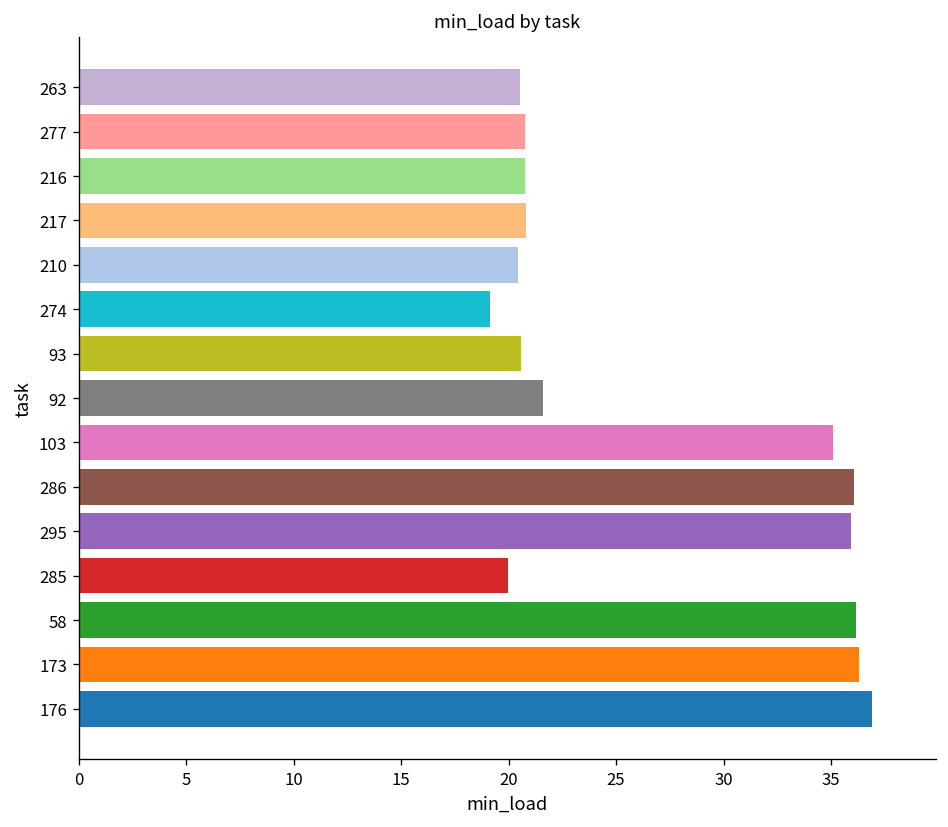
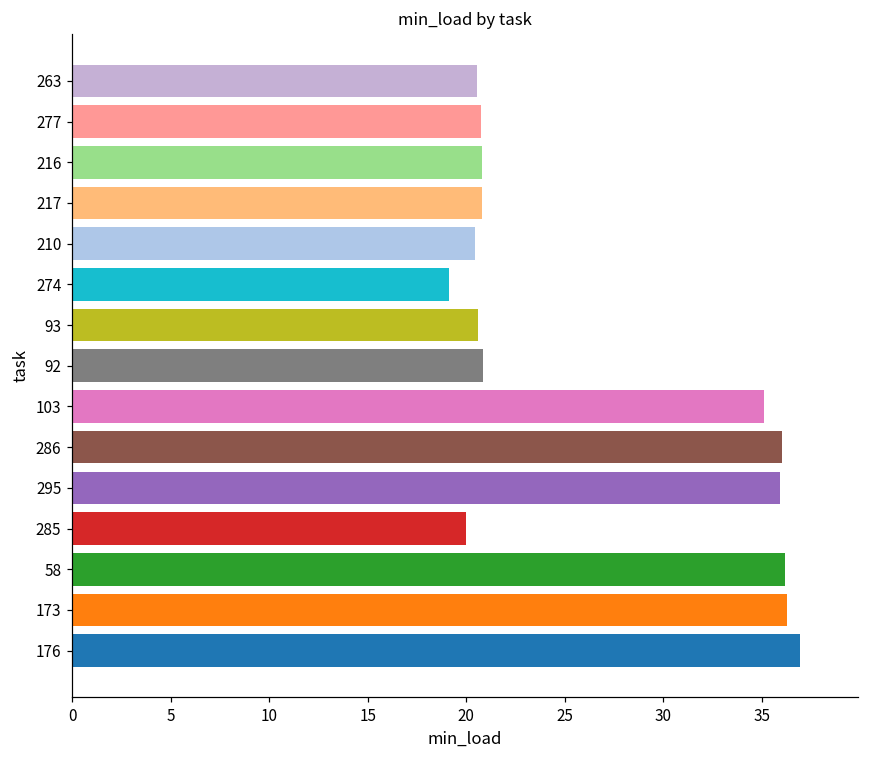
92: 21.6 -> 20.8
